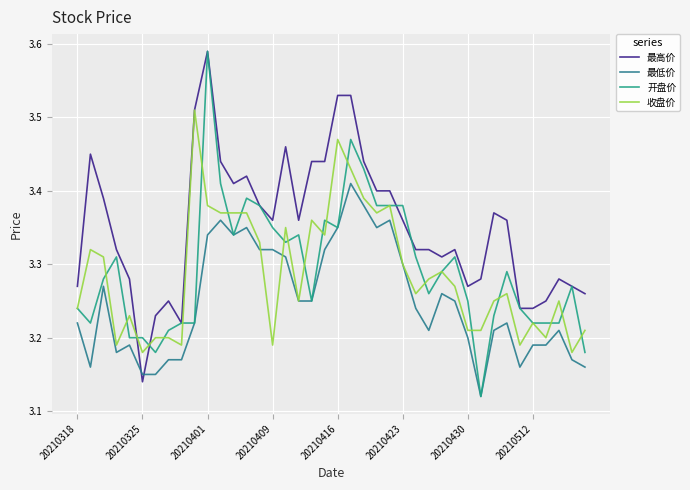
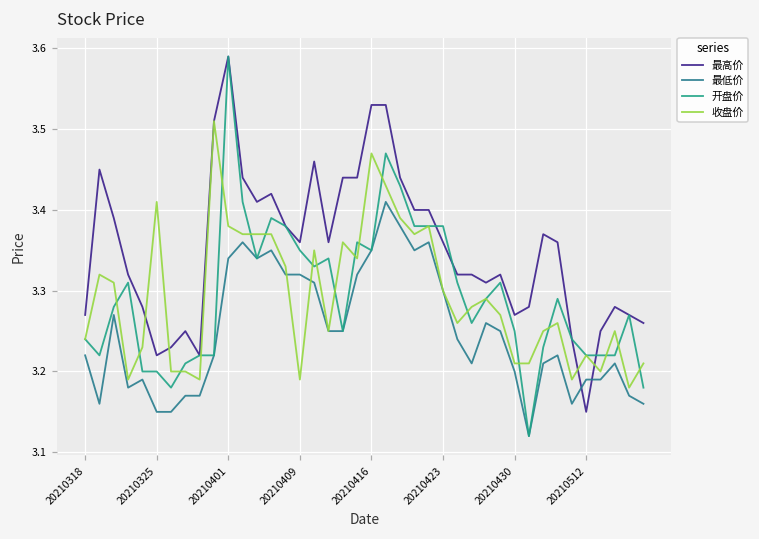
最高价, 20210325: 3.14 -> 3.22
收盘价, 20210325: 3.18 -> 3.41
最高价, 20210512: 3.24 -> 3.15
